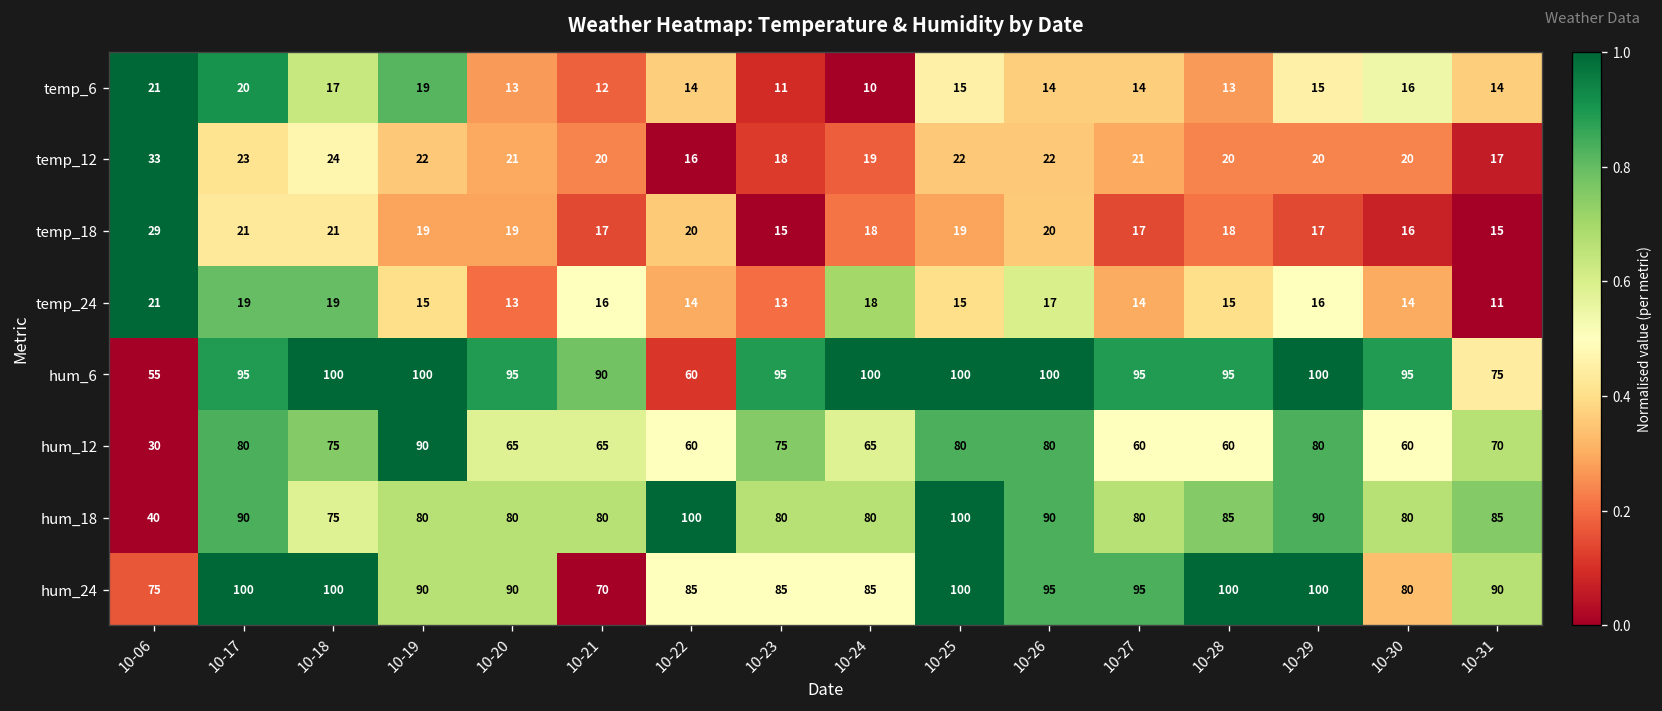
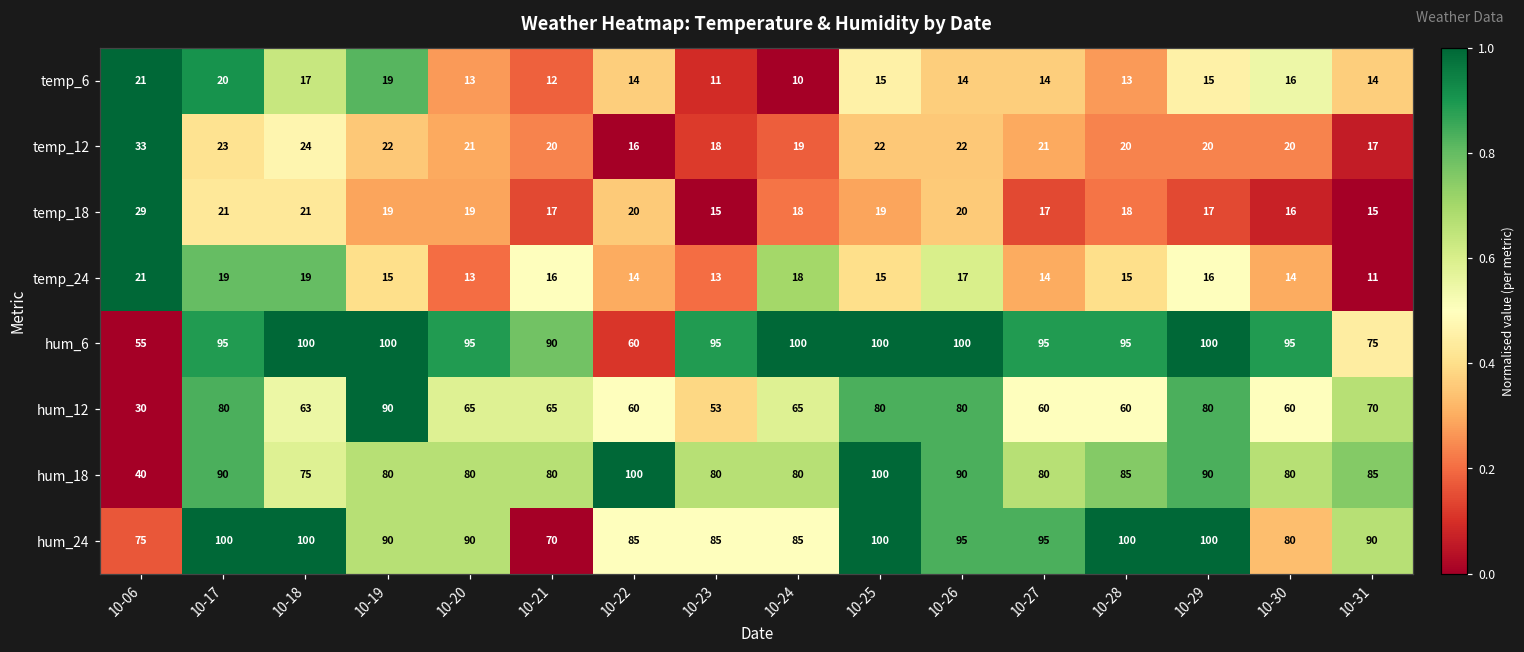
hum_12, 10-18: 75 -> 63
hum_12, 10-23: 75 -> 53
